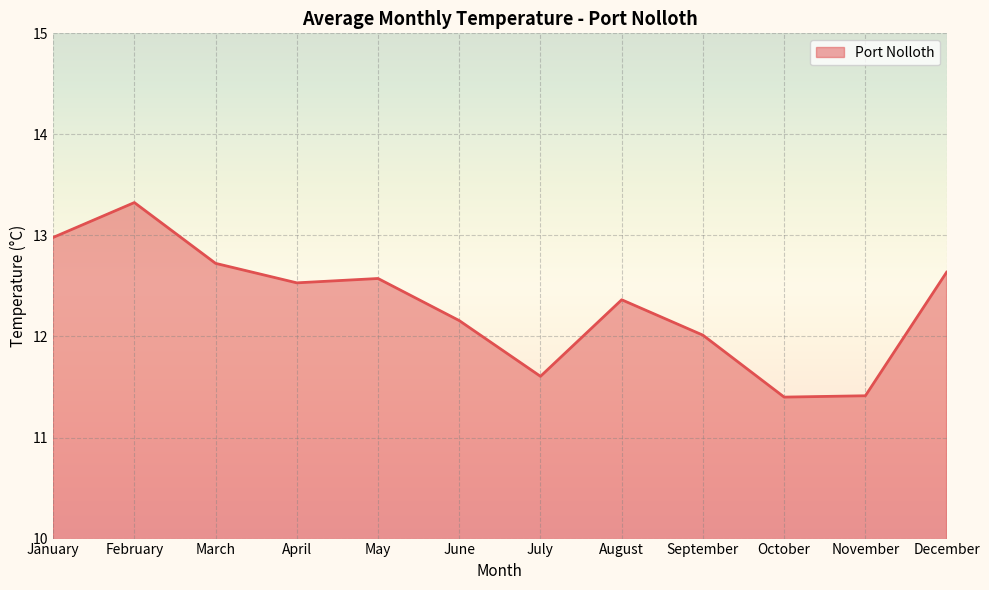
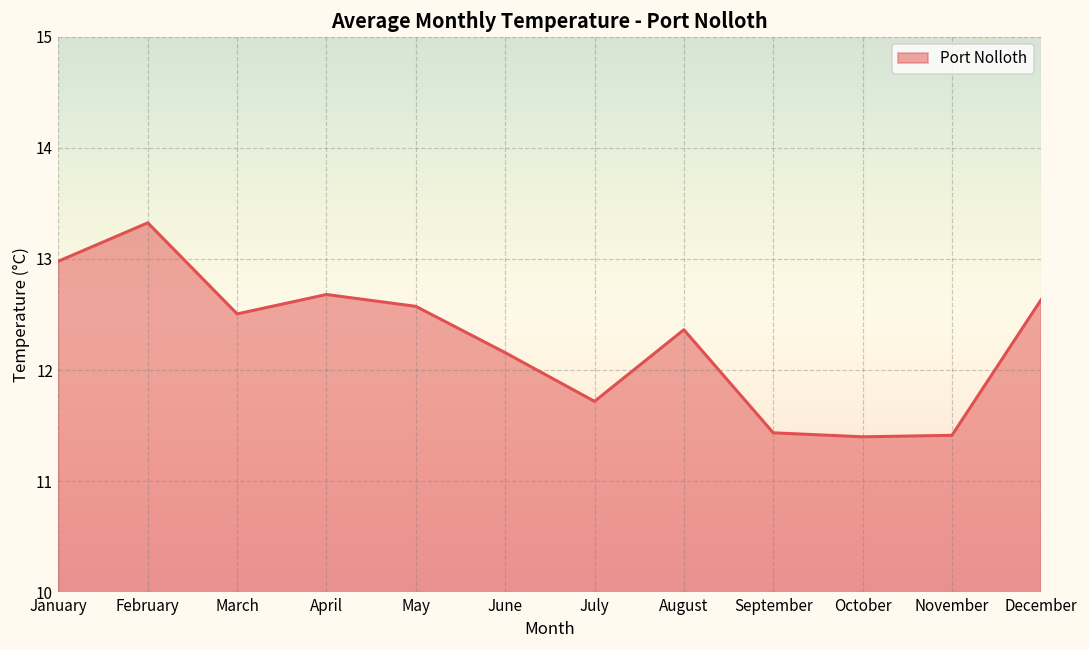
March: 12.72 -> 12.51
April: 12.53 -> 12.68
July: 11.61 -> 11.72
September: 12.01 -> 11.44
